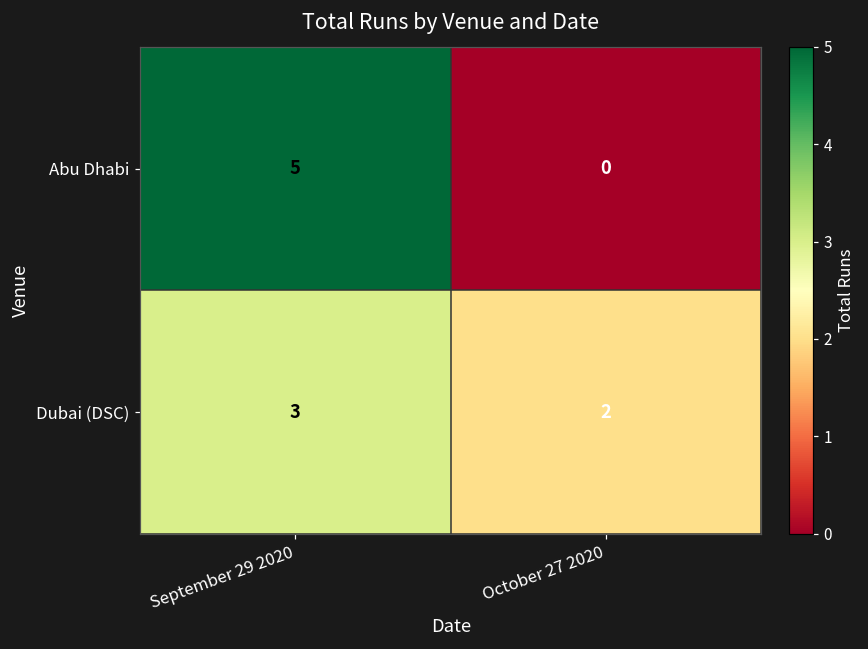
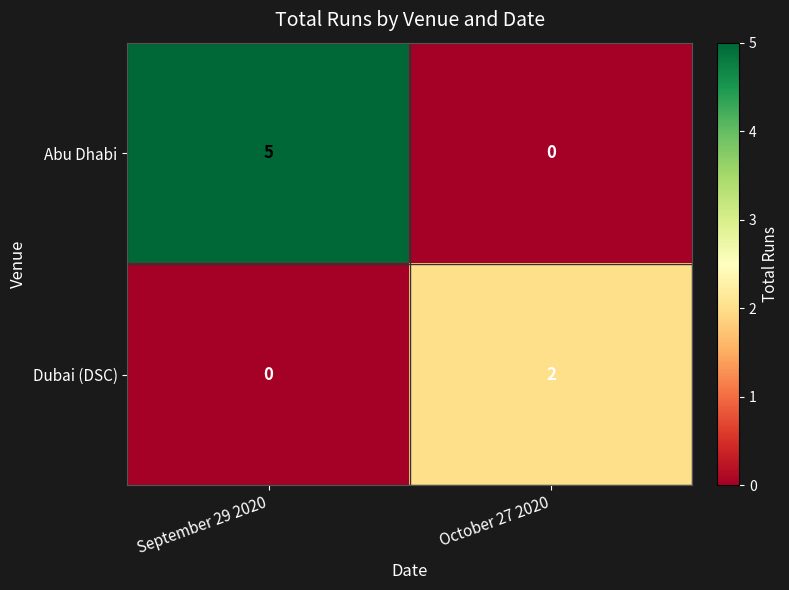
Dubai (DSC), September 29 2020: 3 -> 0
